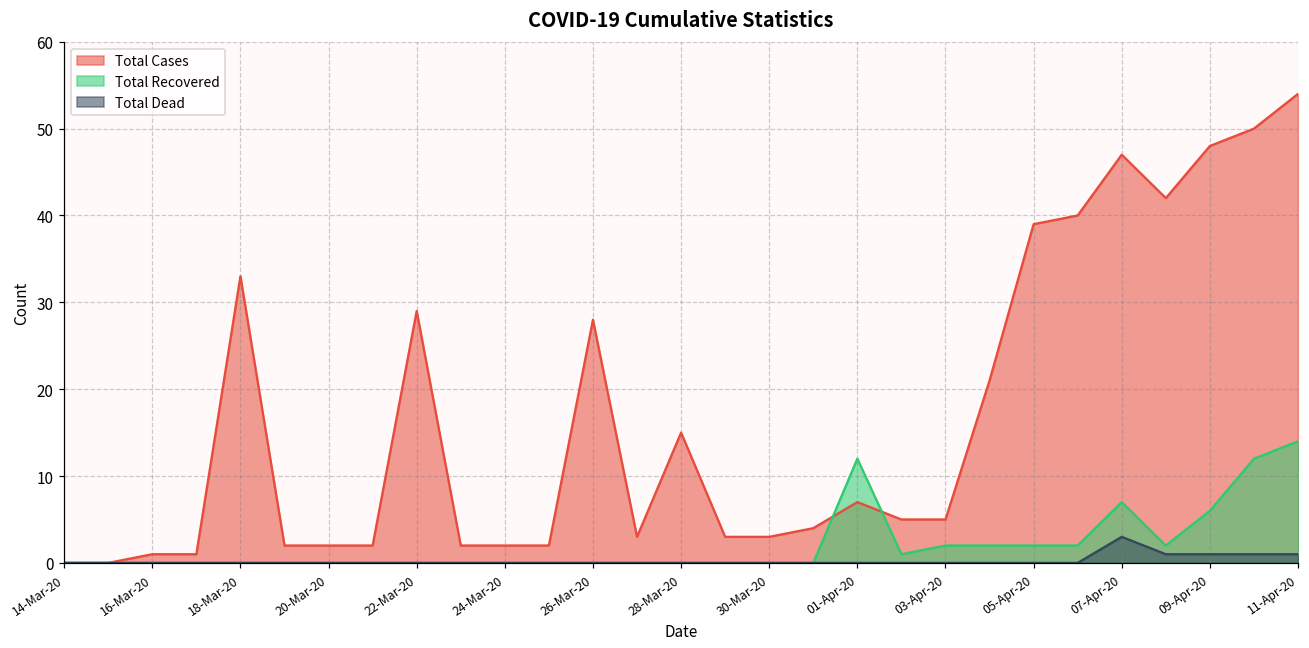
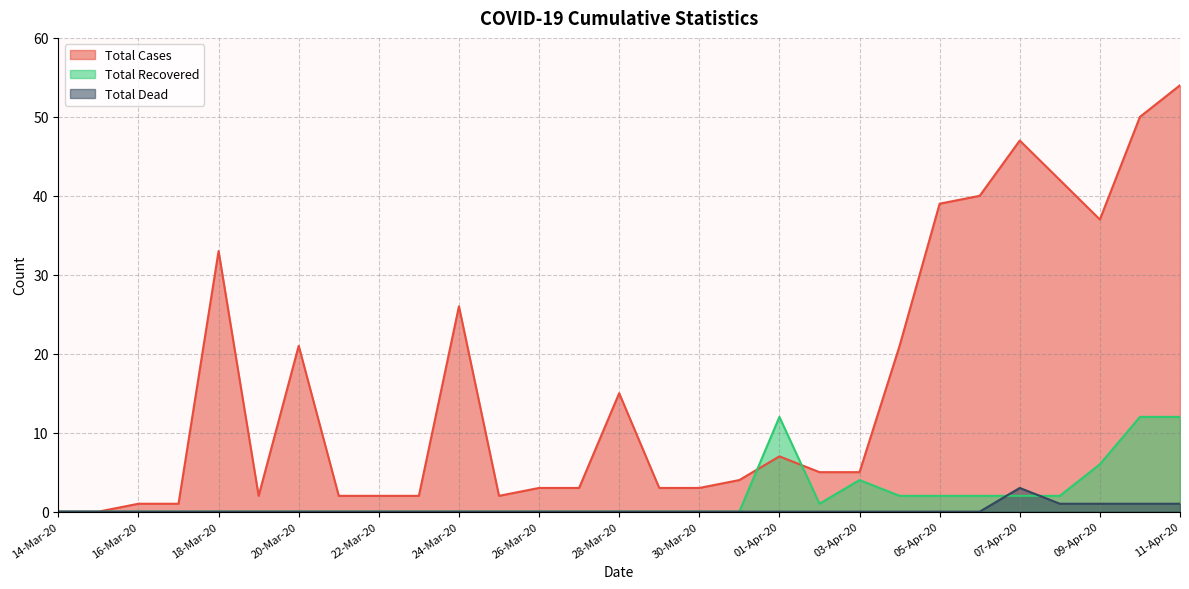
Total Cases, 20-Mar-20: 2 -> 21
Total Cases, 22-Mar-20: 29 -> 2
Total Cases, 24-Mar-20: 2 -> 26
Total Cases, 26-Mar-20: 28 -> 3
Total Recovered, 03-Apr-20: 2 -> 4
Total Recovered, 07-Apr-20: 7 -> 2
Total Cases, 09-Apr-20: 48 -> 37
Total Recovered, 11-Apr-20: 14 -> 12
